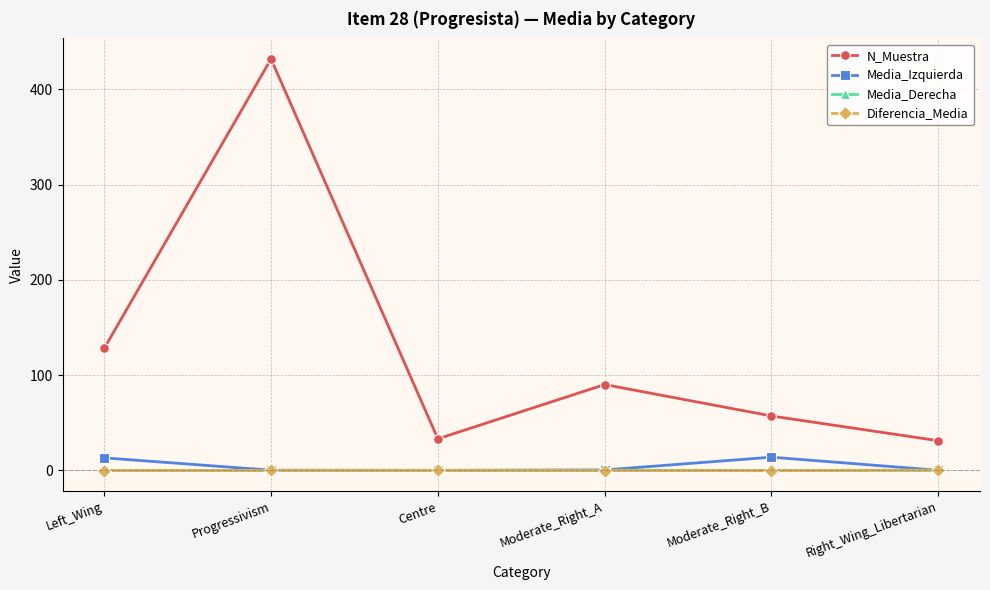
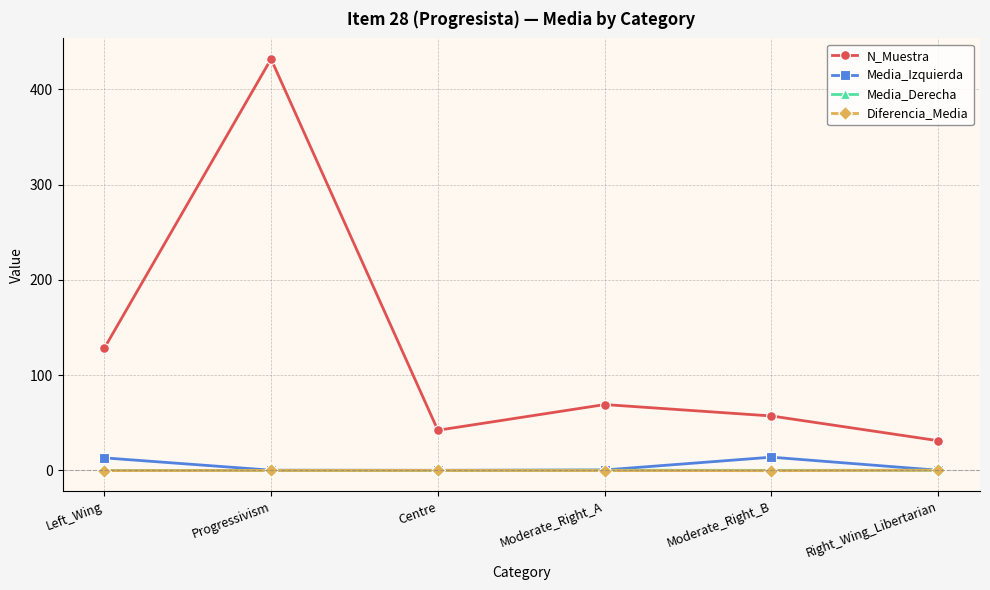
N_Muestra, Centre: 30 -> 40
N_Muestra, Moderate_Right_A: 90 -> 70
